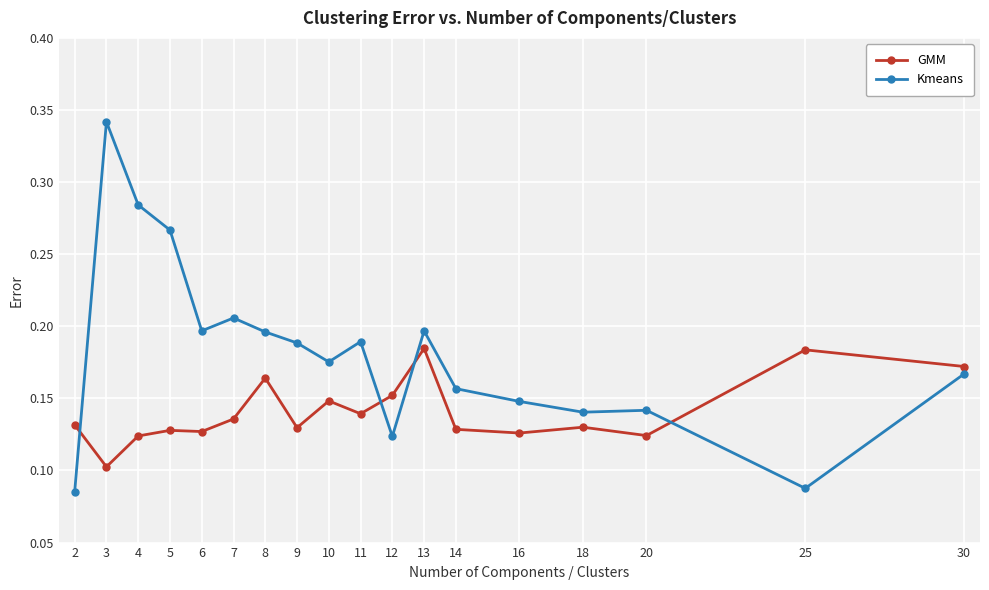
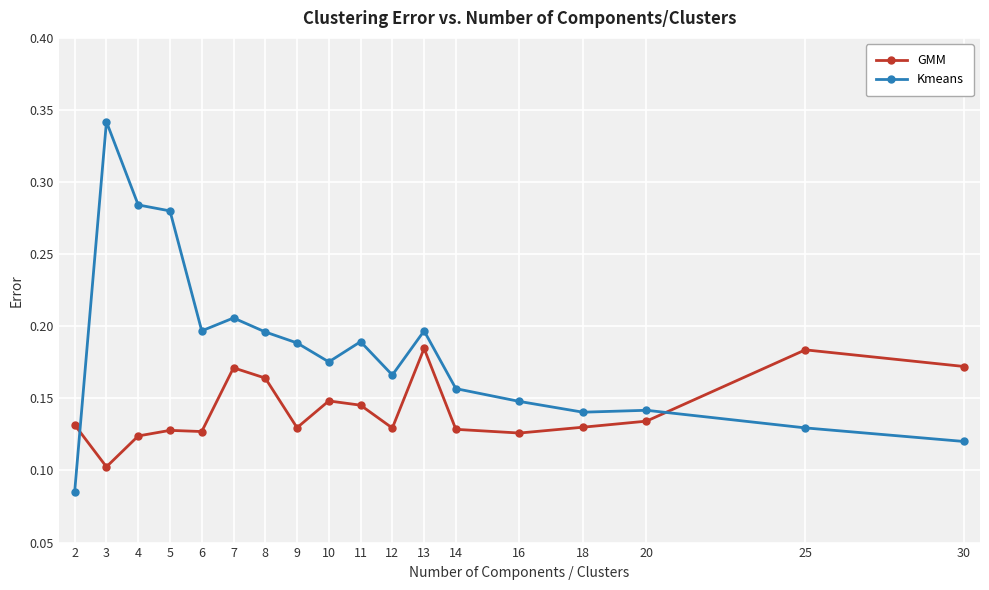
Kmeans, 5: 0.267 -> 0.280
GMM, 7: 0.136 -> 0.171
GMM, 11: 0.139 -> 0.145
GMM, 12: 0.152 -> 0.129
Kmeans, 12: 0.124 -> 0.166
GMM, 20: 0.124 -> 0.134
Kmeans, 25: 0.088 -> 0.130
Kmeans, 30: 0.167 -> 0.120
